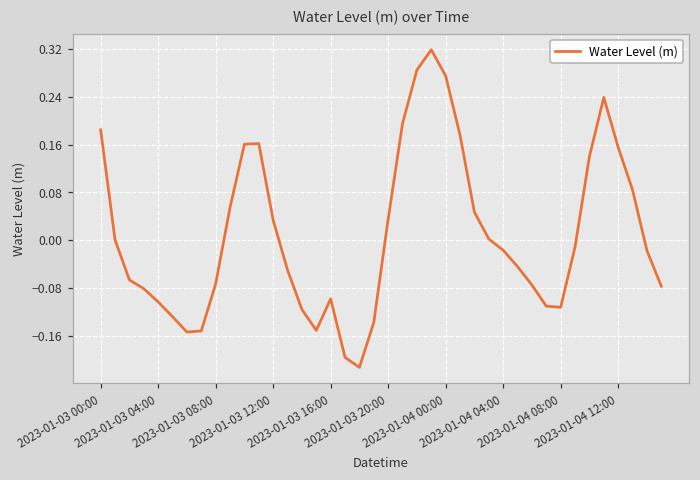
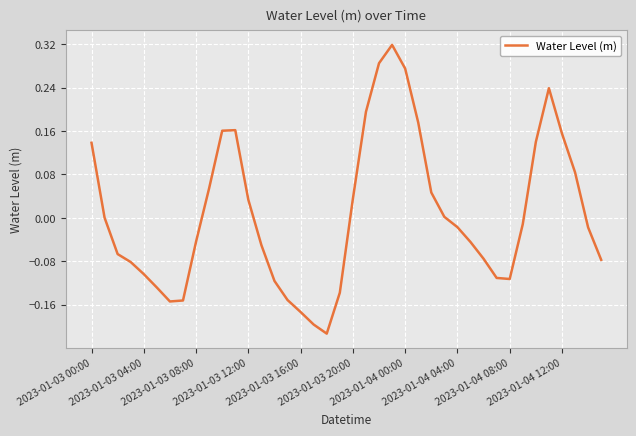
2023-01-03 00:00: 0.18 -> 0.14
2023-01-03 08:00: -0.07 -> -0.04
2023-01-03 16:00: -0.10 -> -0.17
